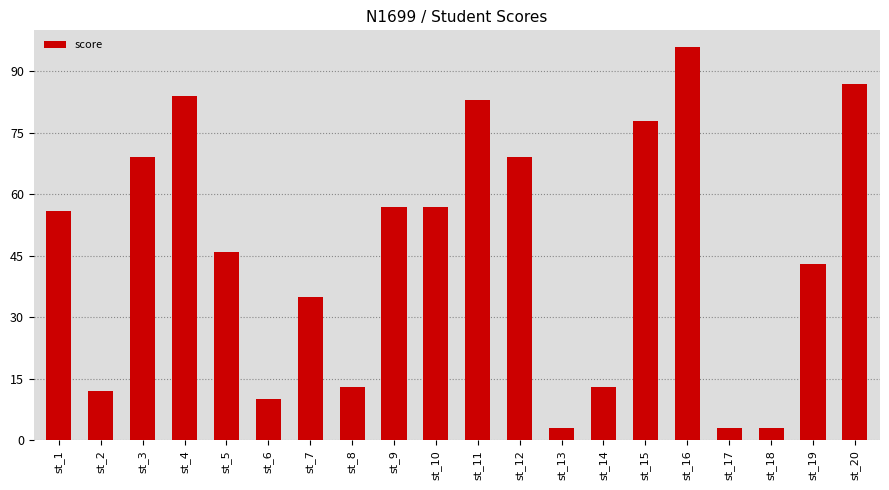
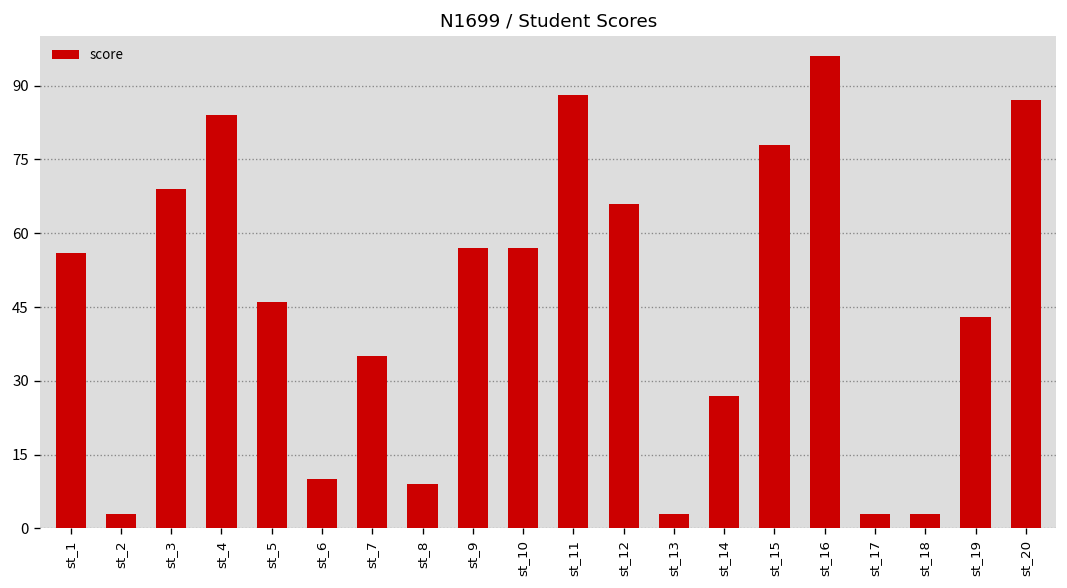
st_2: 12 -> 3
st_8: 13 -> 9
st_11: 83 -> 88
st_12: 69 -> 66
st_14: 13 -> 27
